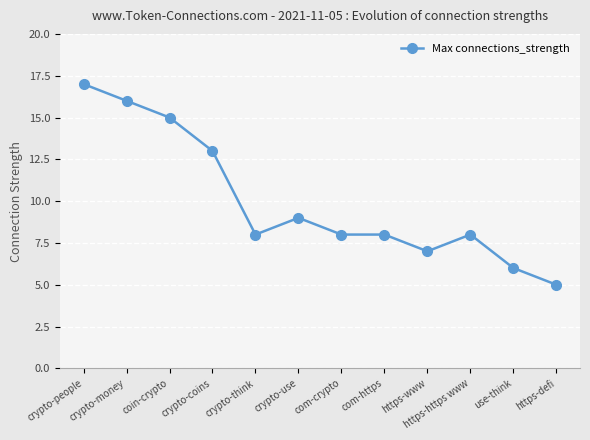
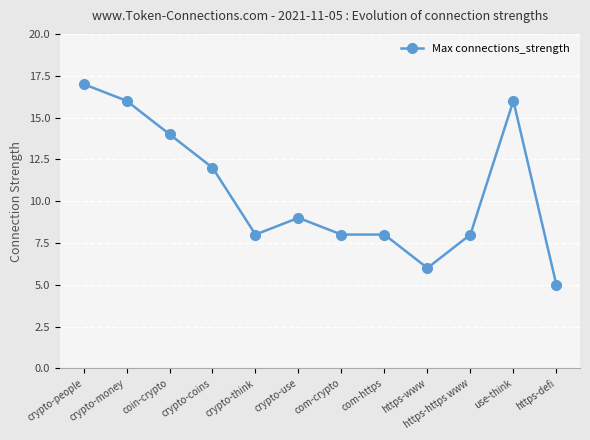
coin-crypto: 15 -> 14
crypto-coins: 13 -> 12
https-www: 7 -> 6
use-think: 6 -> 16
